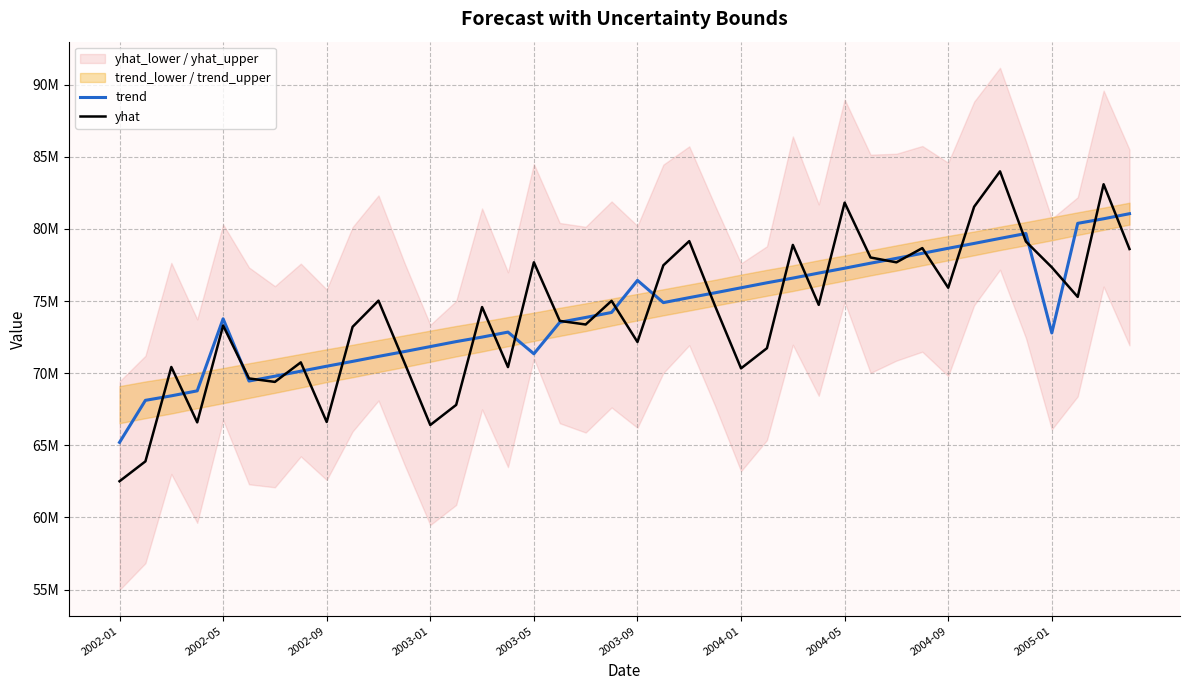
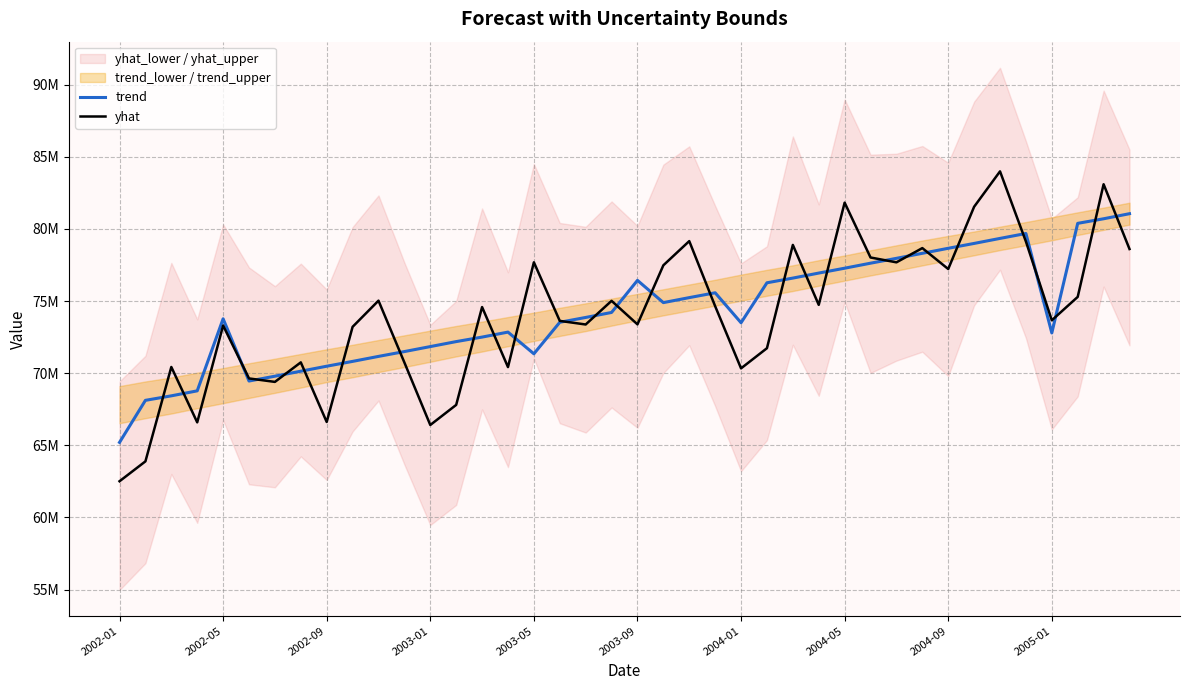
yhat, 2003-09: 72200000 -> 73400000
trend, 2004-01: 75900000 -> 73500000
yhat, 2004-09: 75900000 -> 77200000
yhat, 2005-01: 77300000 -> 73700000
